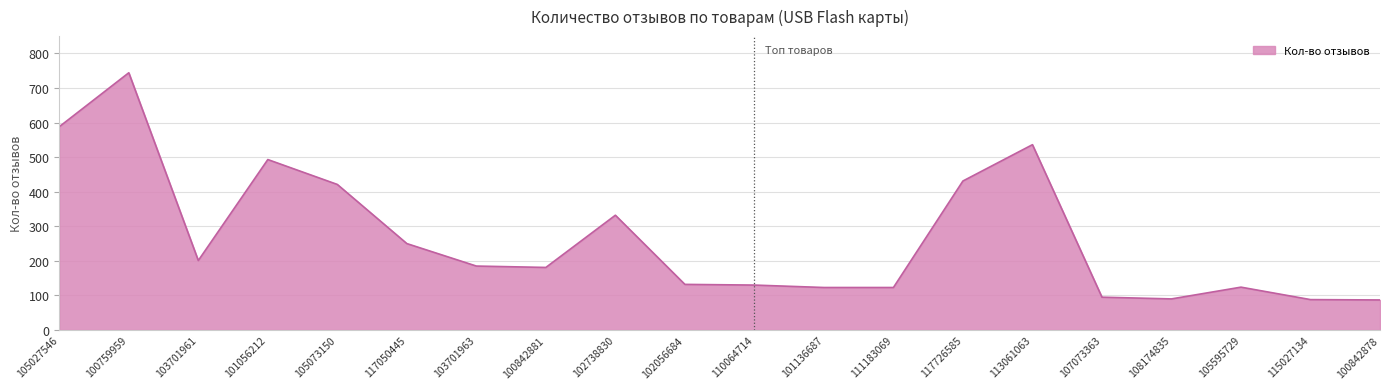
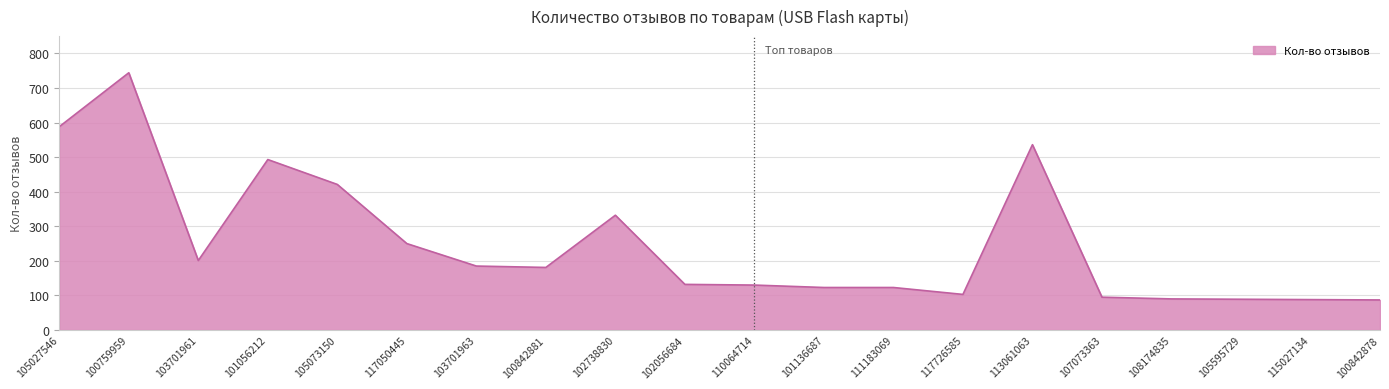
117726585: 430 -> 100
105595729: 120 -> 90
